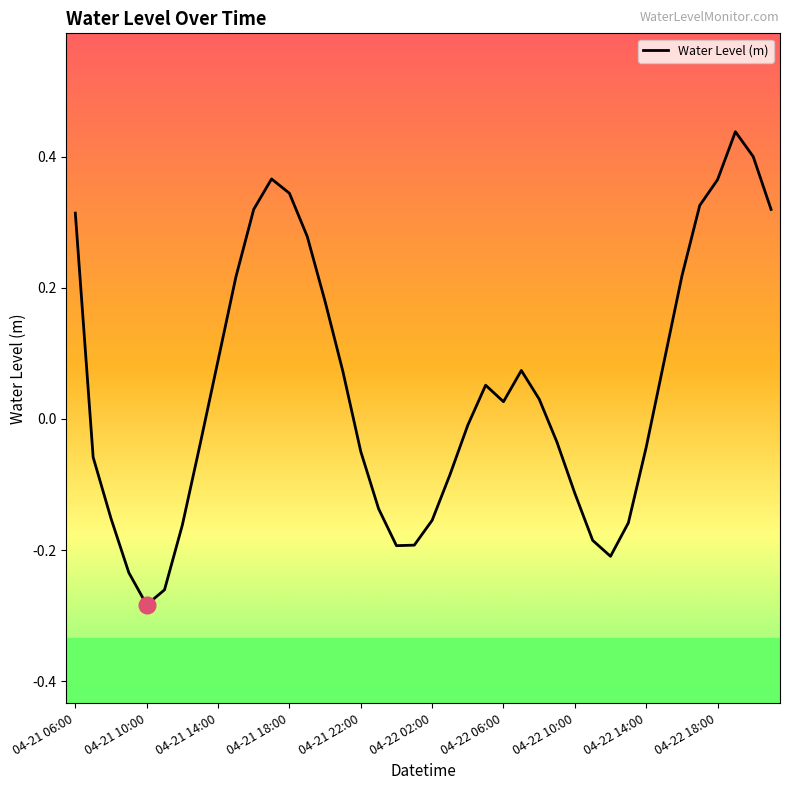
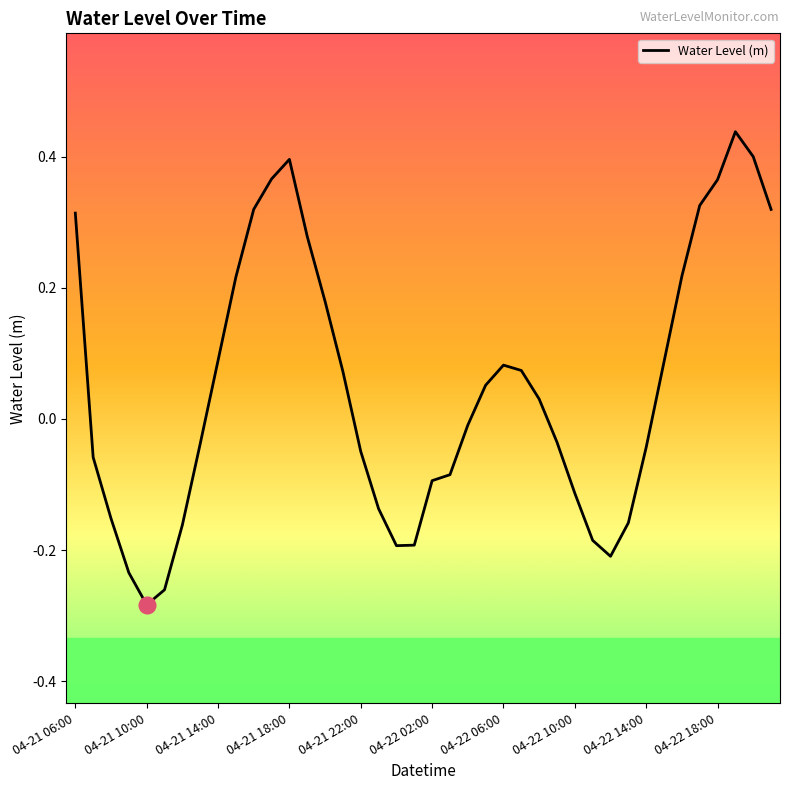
Water Level (m), 04-21 18:00: 0.34 -> 0.40
Water Level (m), 04-22 02:00: -0.15 -> -0.09
Water Level (m), 04-22 06:00: 0.03 -> 0.08
